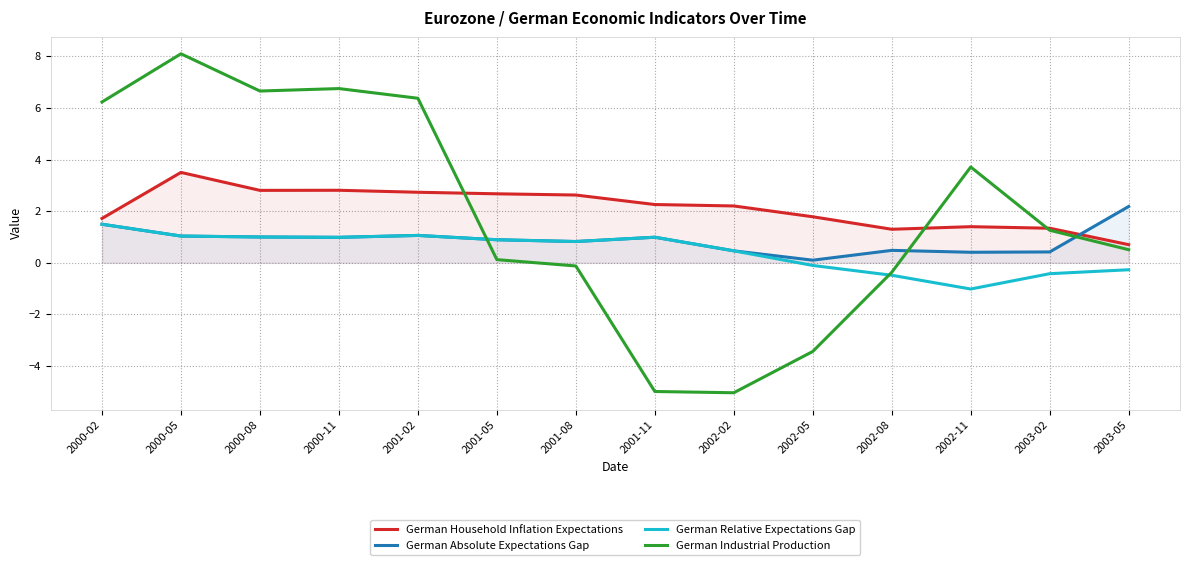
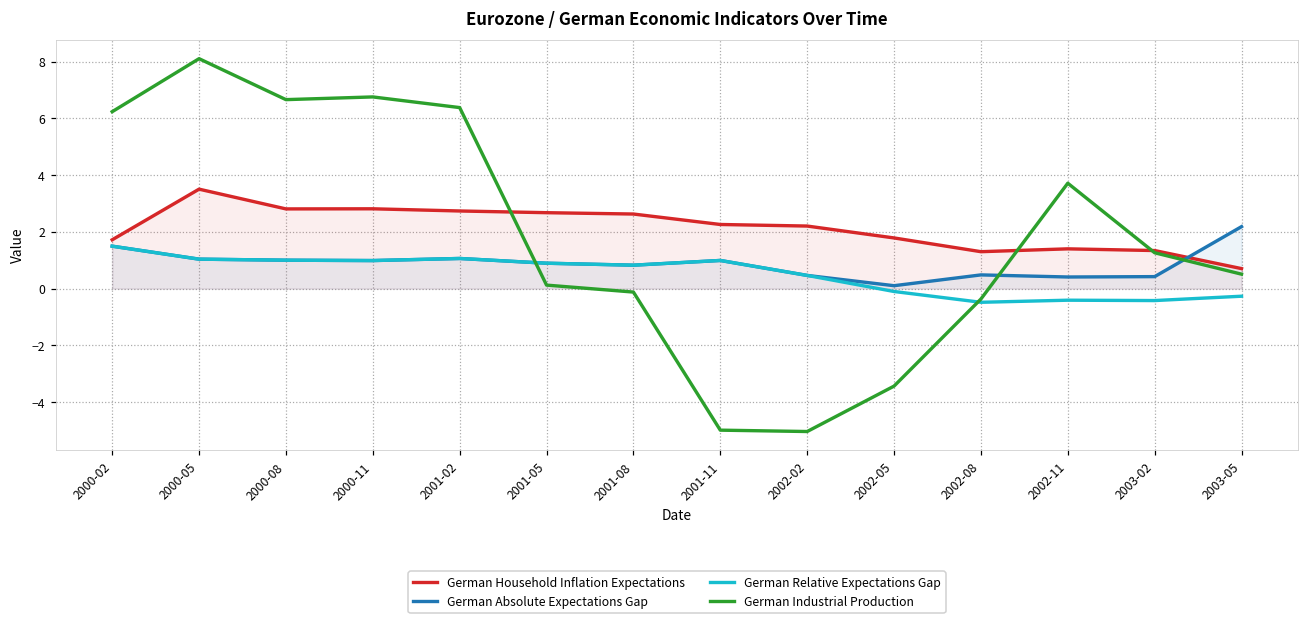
German Relative Expectations Gap, 2002-11: -1.0 -> -0.4
